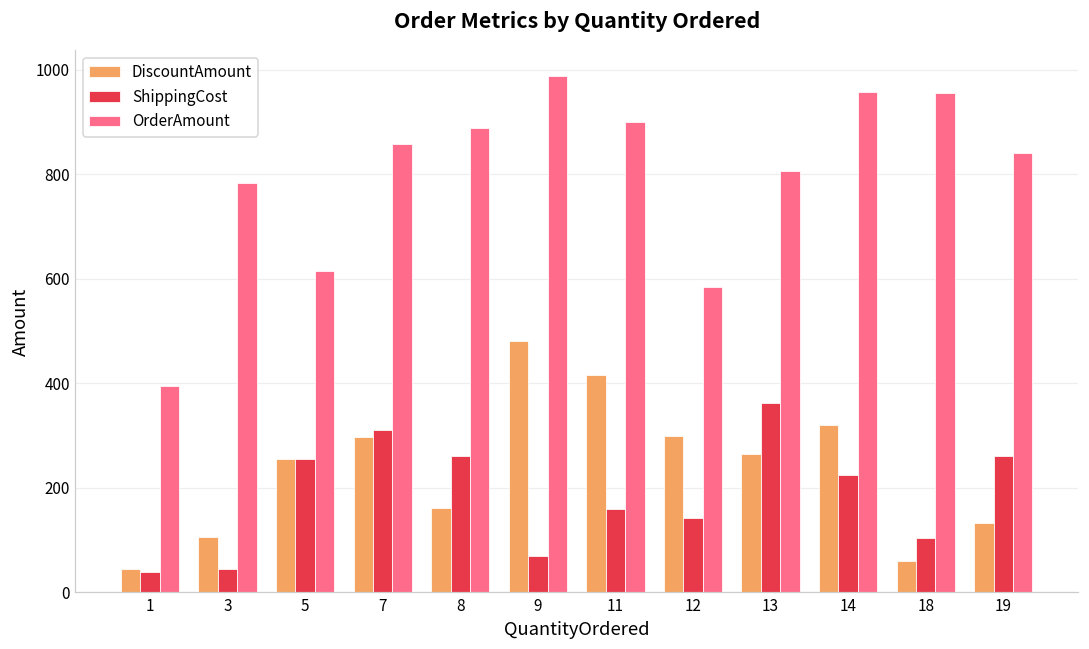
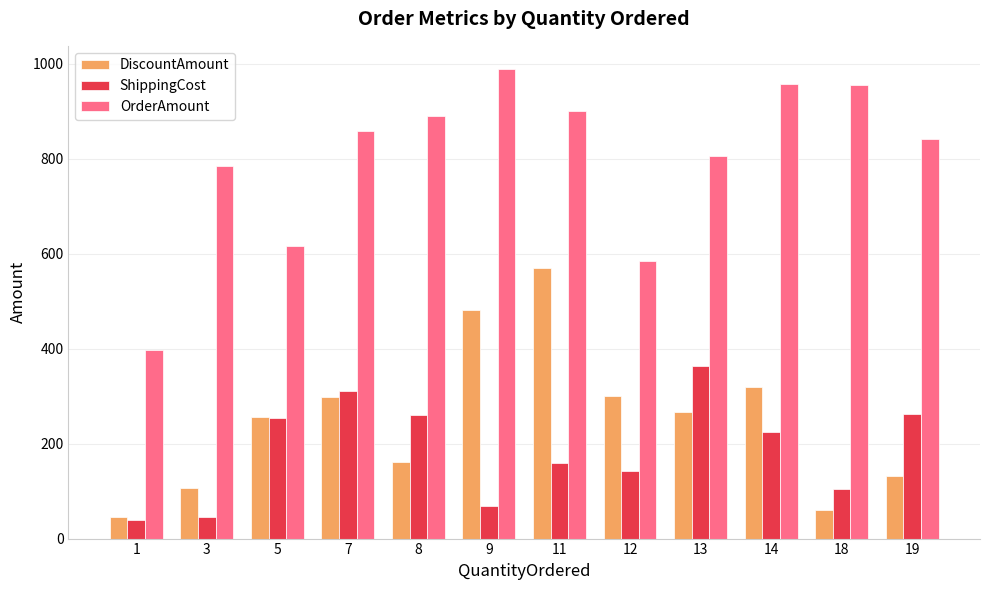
DiscountAmount, 11: 420 -> 570
